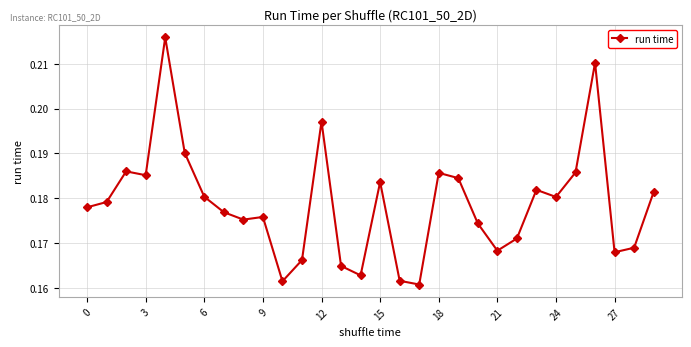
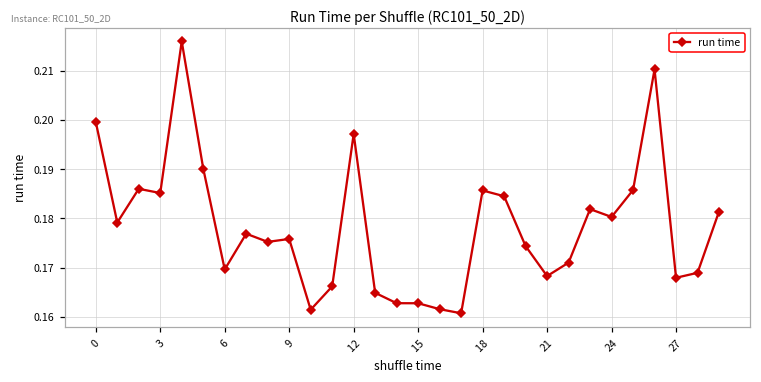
0: 0.178 -> 0.200
6: 0.180 -> 0.170
15: 0.184 -> 0.163
